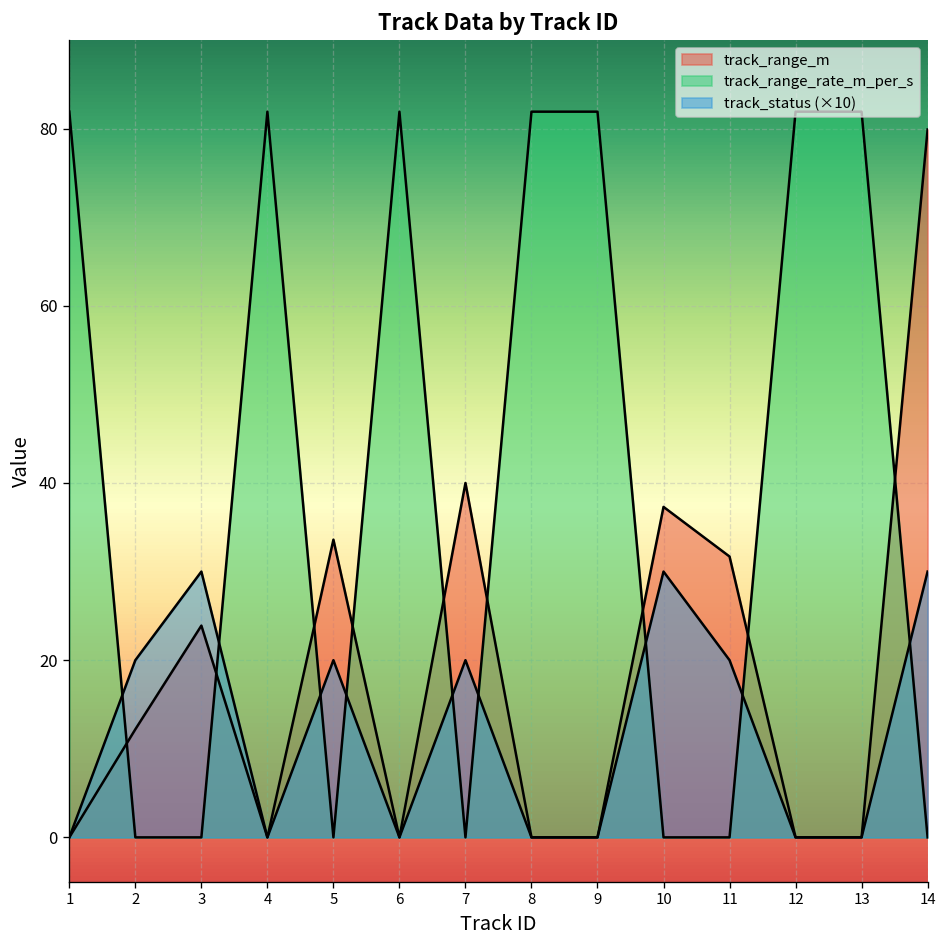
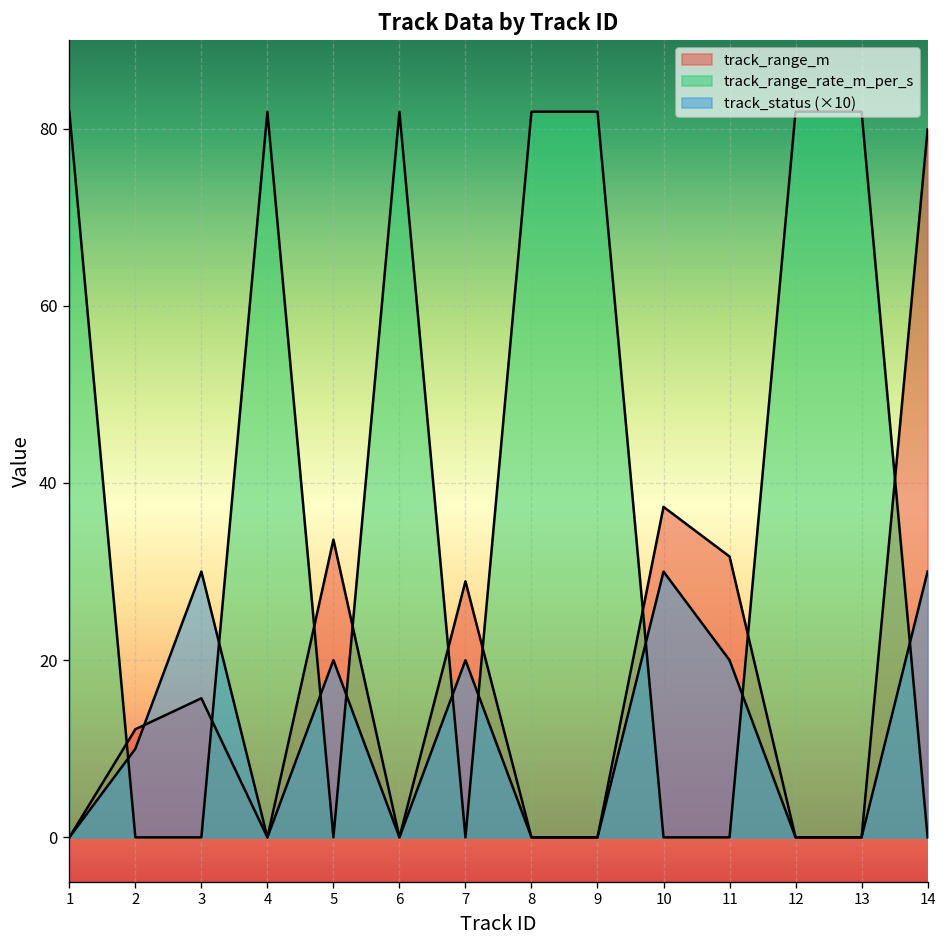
track_status (×10), 2: 20 -> 10
track_range_m, 3: 24 -> 16
track_range_m, 7: 40 -> 29
